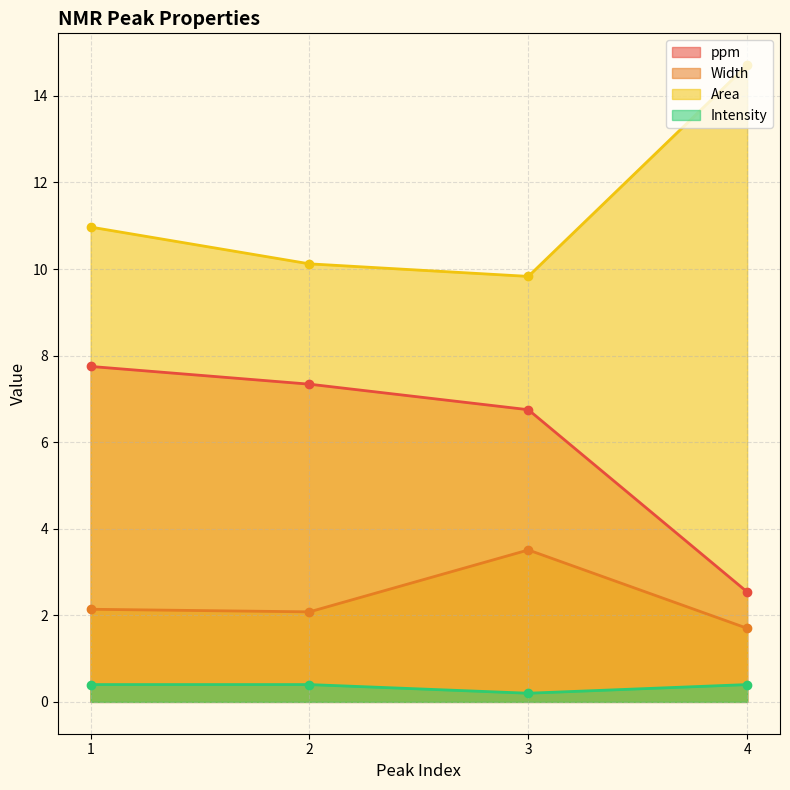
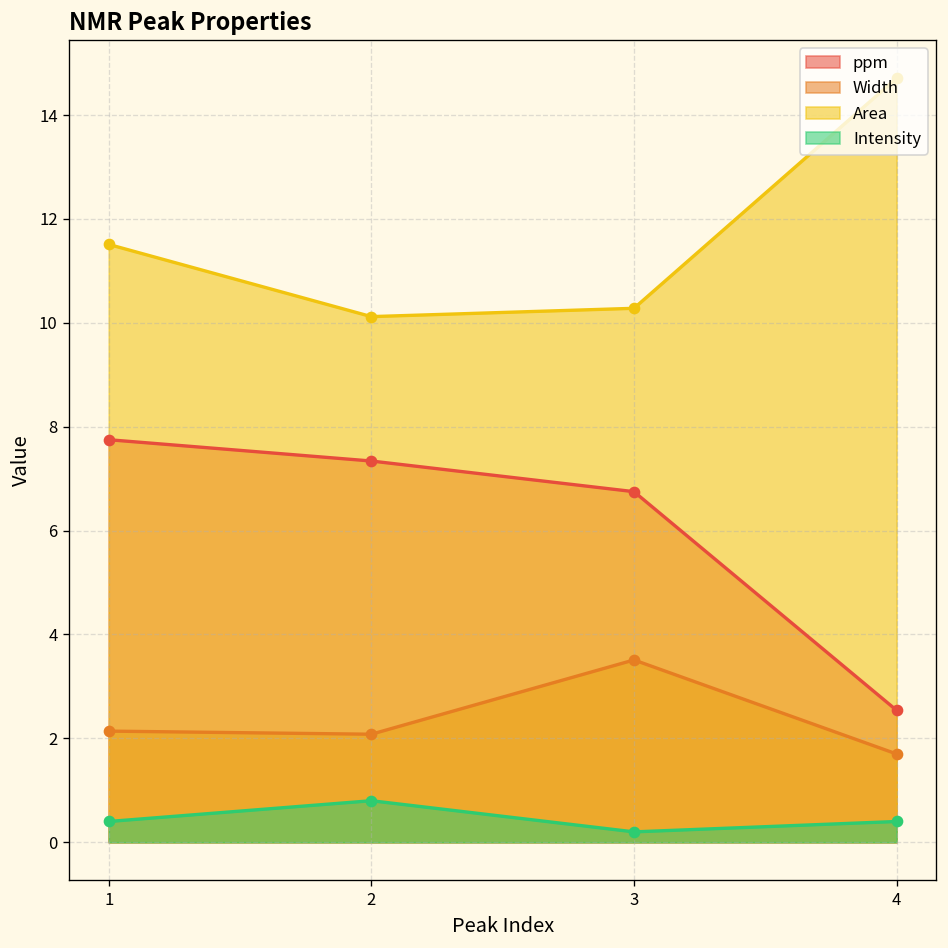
Area, 1: 11.0 -> 11.5
Intensity, 2: 0.4 -> 0.8
Area, 3: 9.8 -> 10.3
